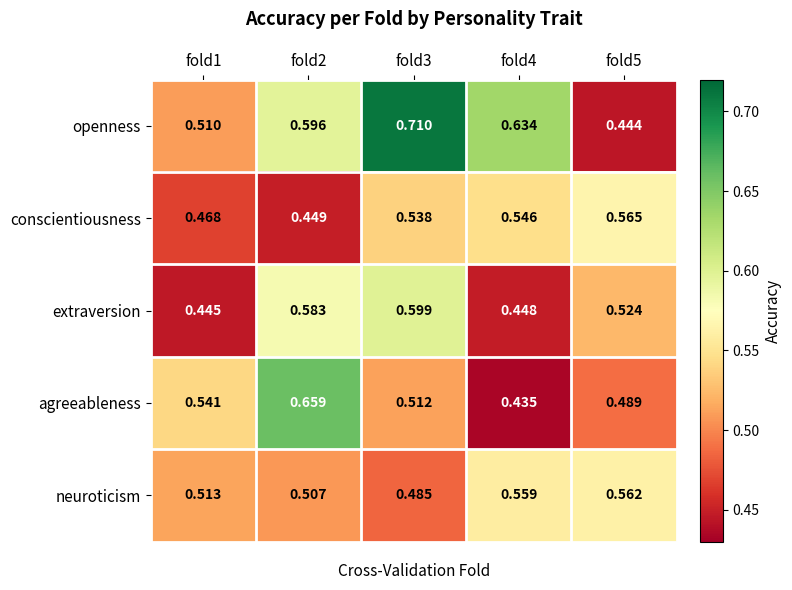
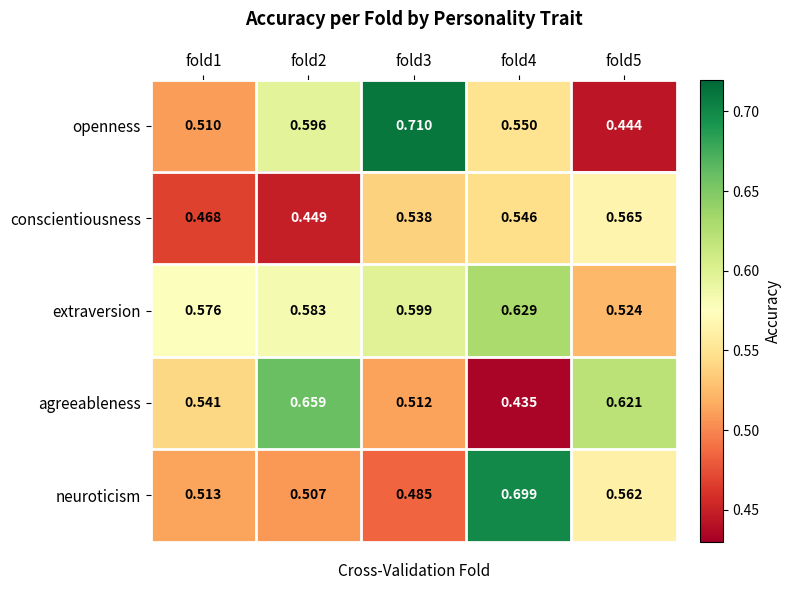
openness, fold4: 0.634 -> 0.550
extraversion, fold1: 0.445 -> 0.576
extraversion, fold4: 0.448 -> 0.629
agreeableness, fold5: 0.489 -> 0.621
neuroticism, fold4: 0.559 -> 0.699
